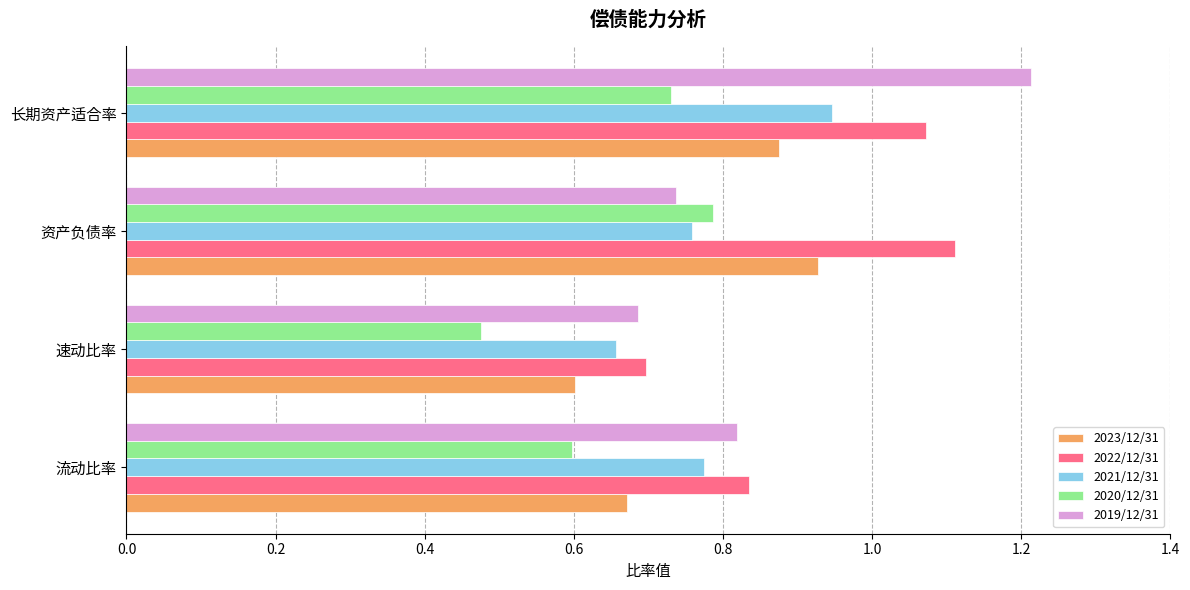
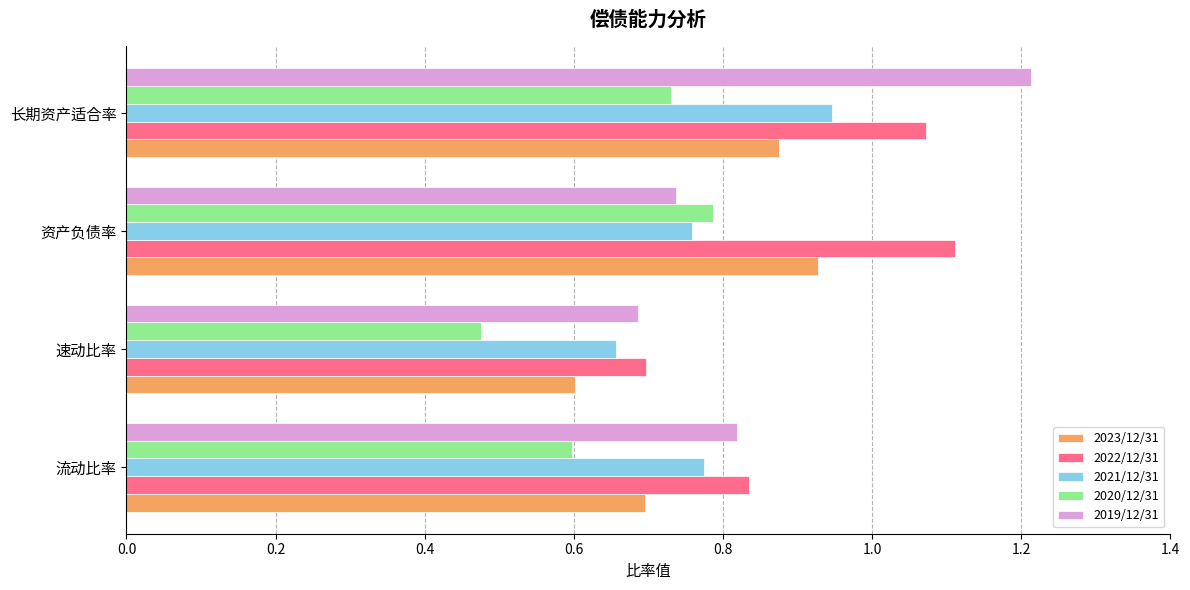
2023/12/31, 流动比率: 0.67 -> 0.70
